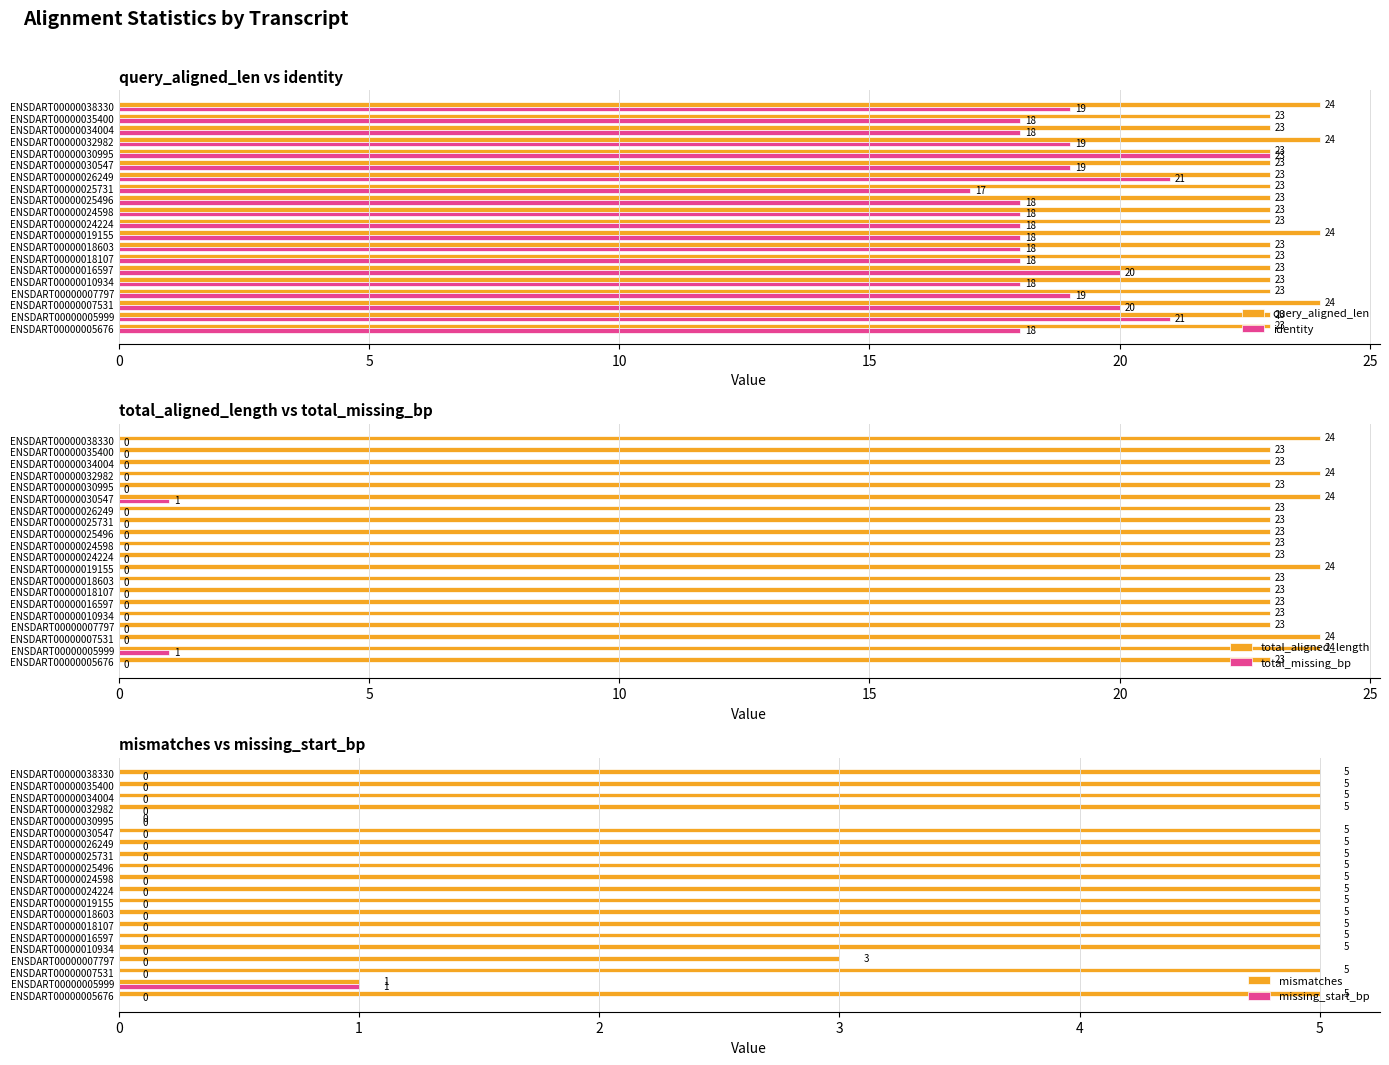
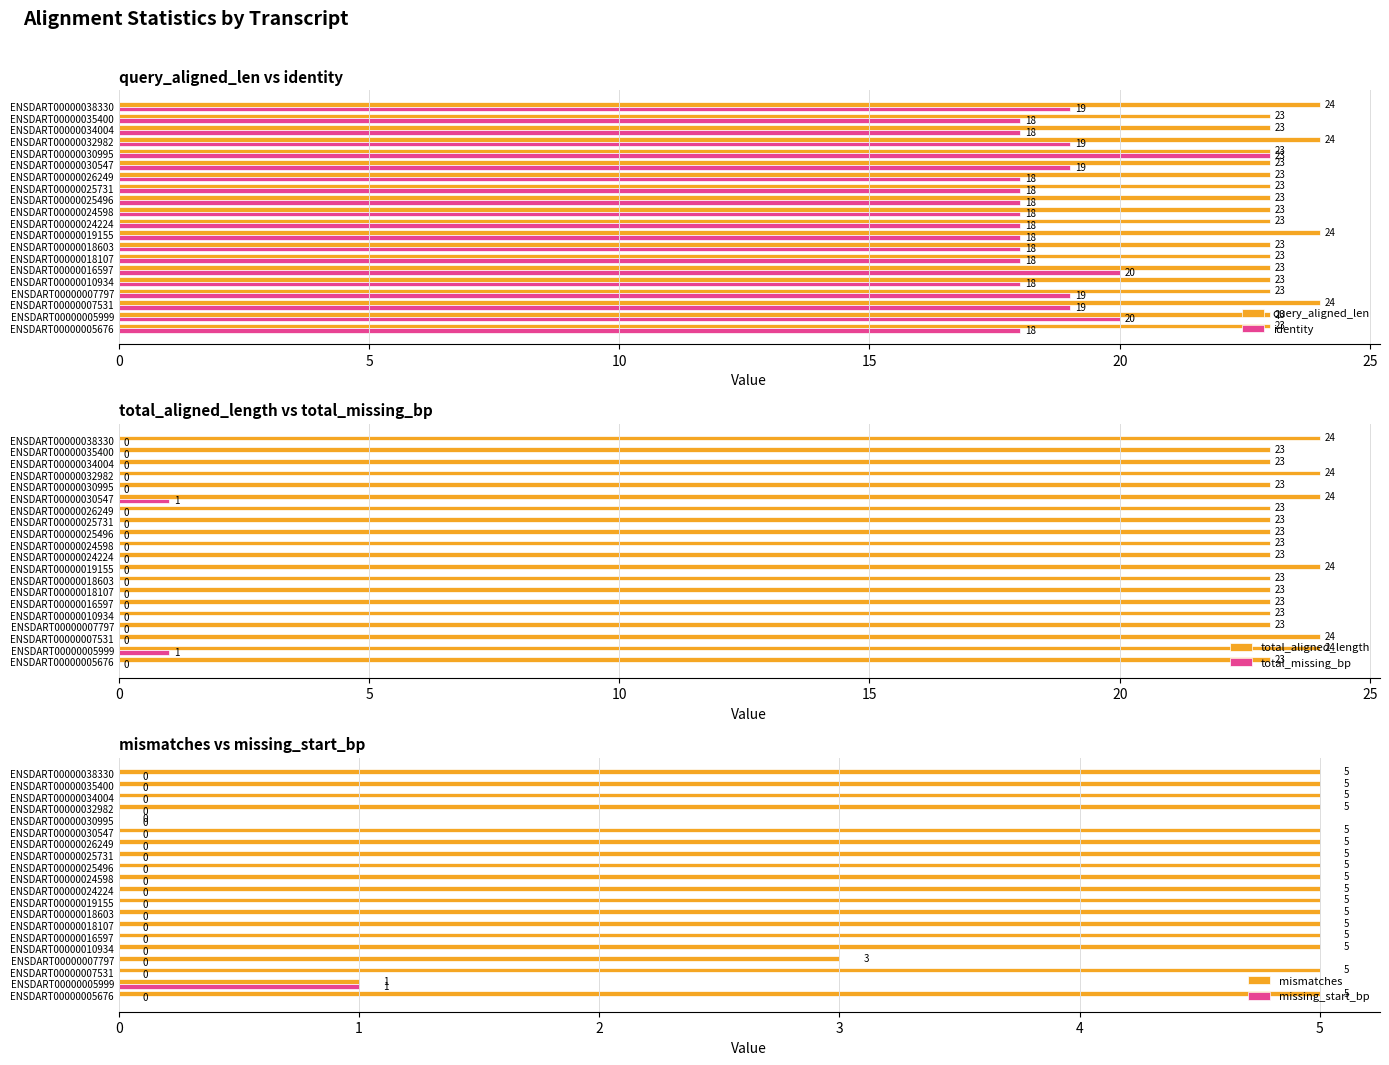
query_aligned_len vs identity, identity, ENSDART00000026249: 21 -> 18
query_aligned_len vs identity, identity, ENSDART00000025731: 17 -> 18
query_aligned_len vs identity, identity, ENSDART00000007531: 20 -> 19
query_aligned_len vs identity, identity, ENSDART00000005999: 21 -> 20
